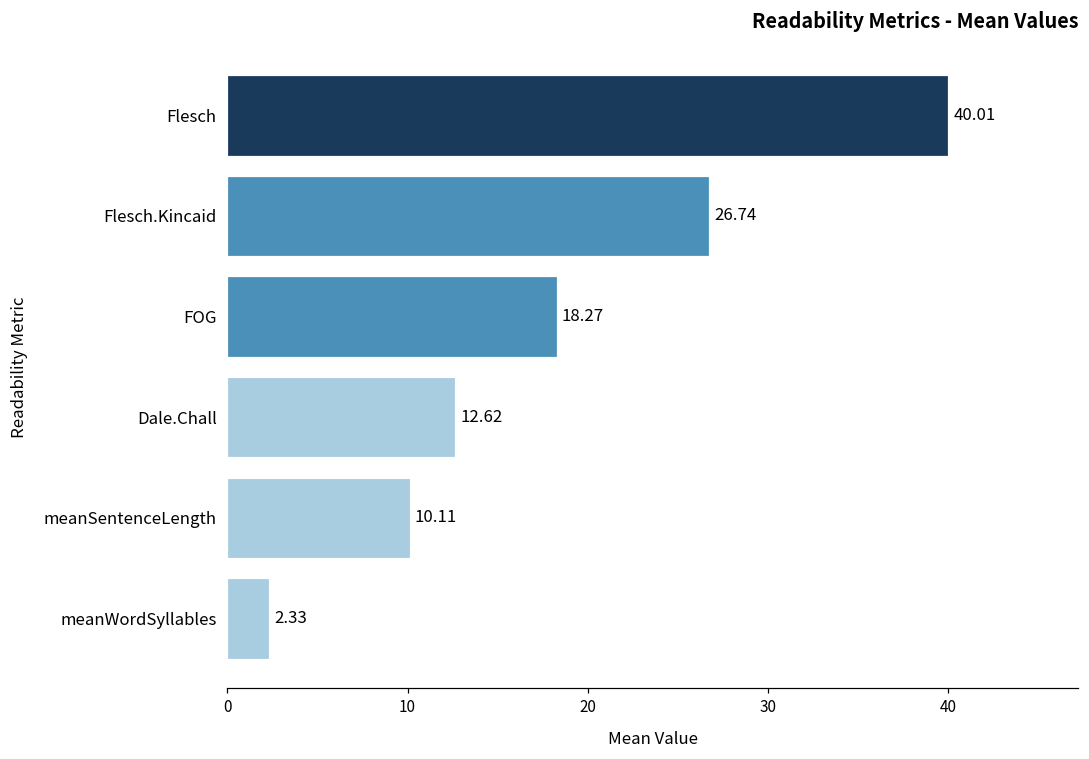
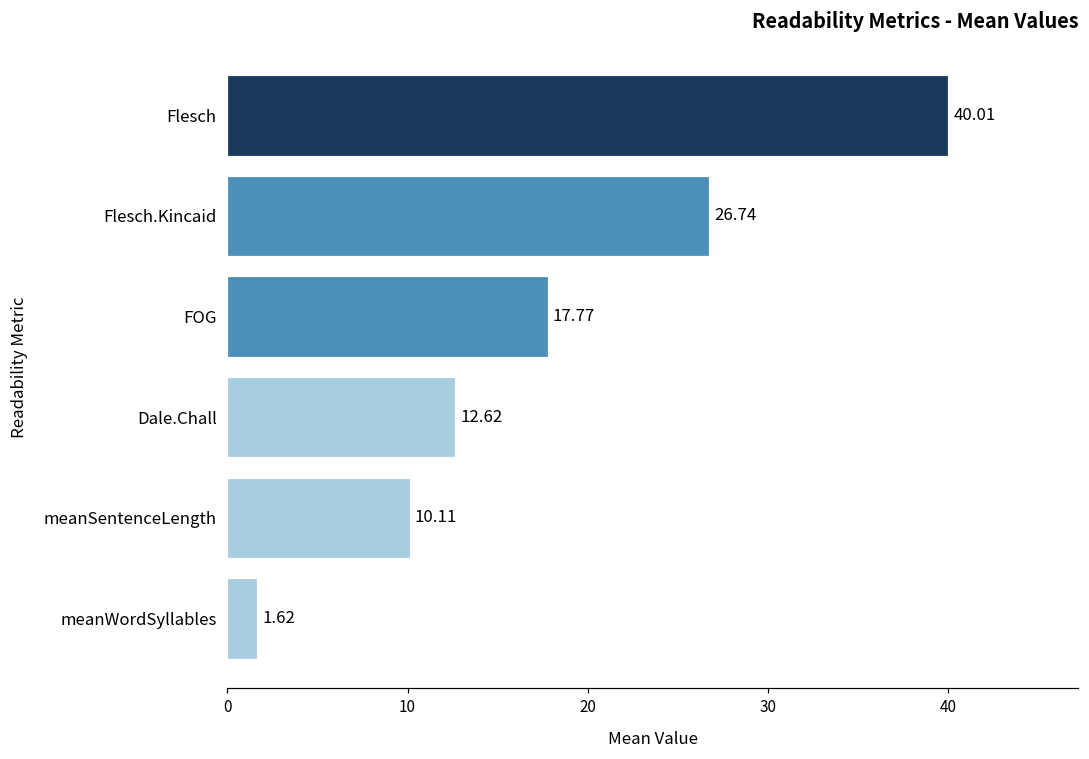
FOG: 18.27 -> 17.77
meanWordSyllables: 2.33 -> 1.62
